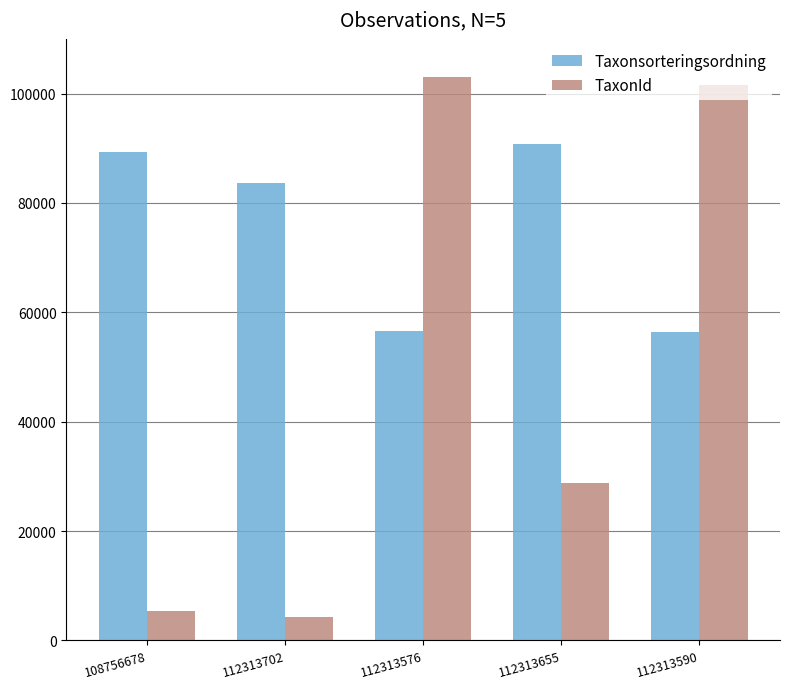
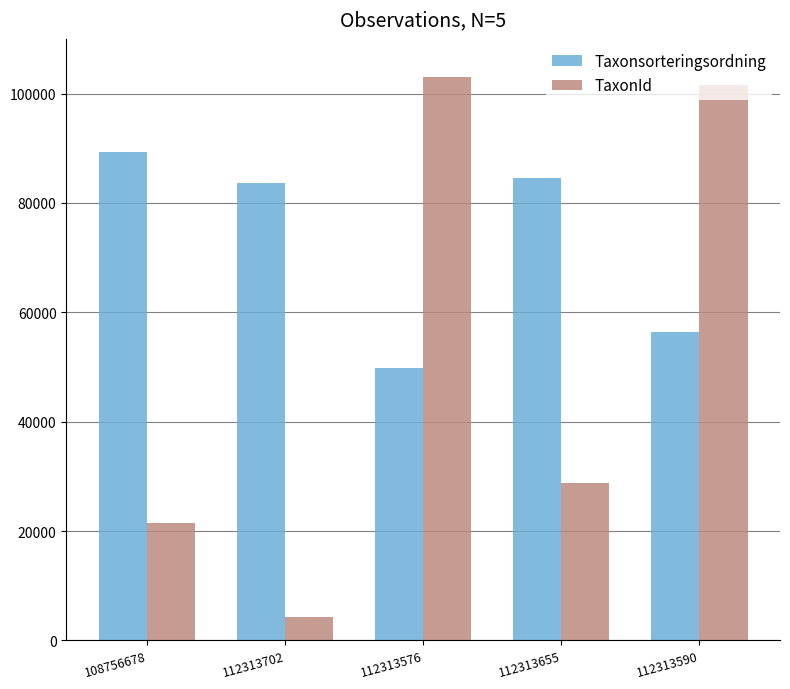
TaxonId, 108756678: 5000 -> 21000
Taxonsorteringsordning, 112313576: 57000 -> 50000
Taxonsorteringsordning, 112313655: 91000 -> 85000
